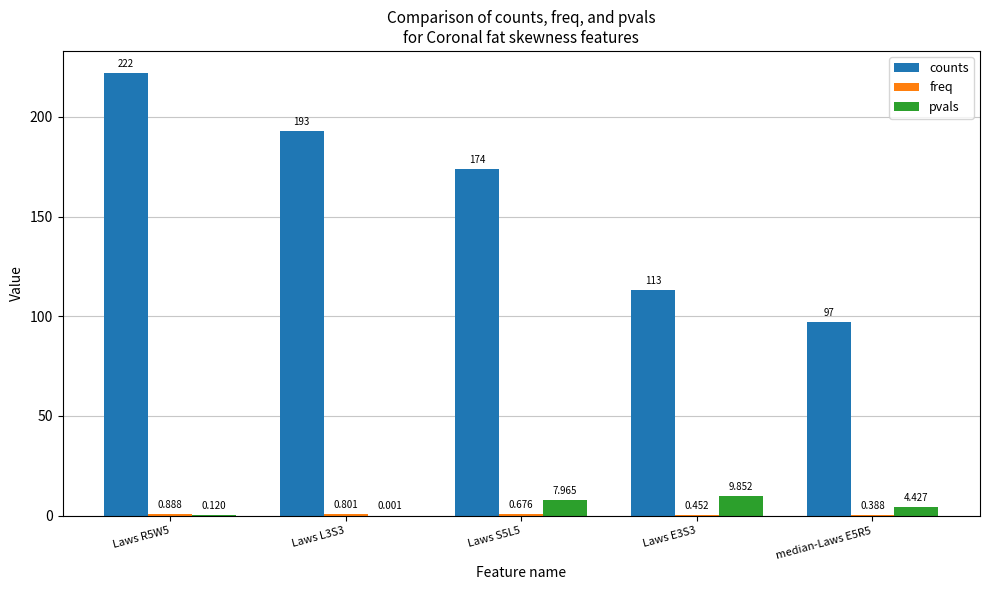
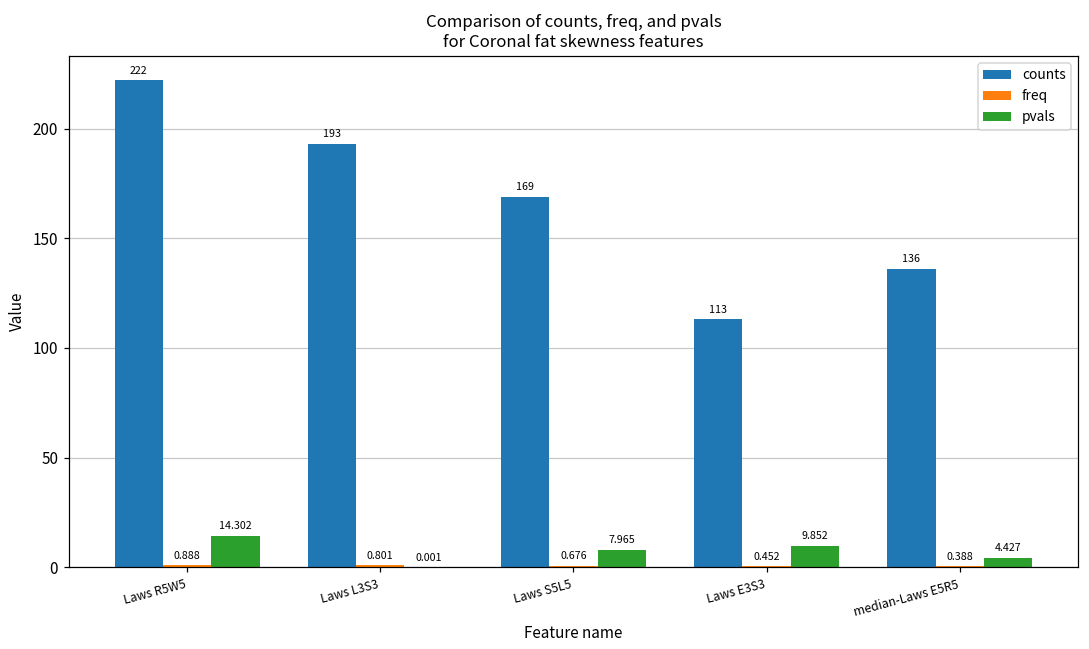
pvals, Laws R5W5: 0.120 -> 14.302
counts, Laws S5L5: 174 -> 169
counts, median-Laws E5R5: 97 -> 136
